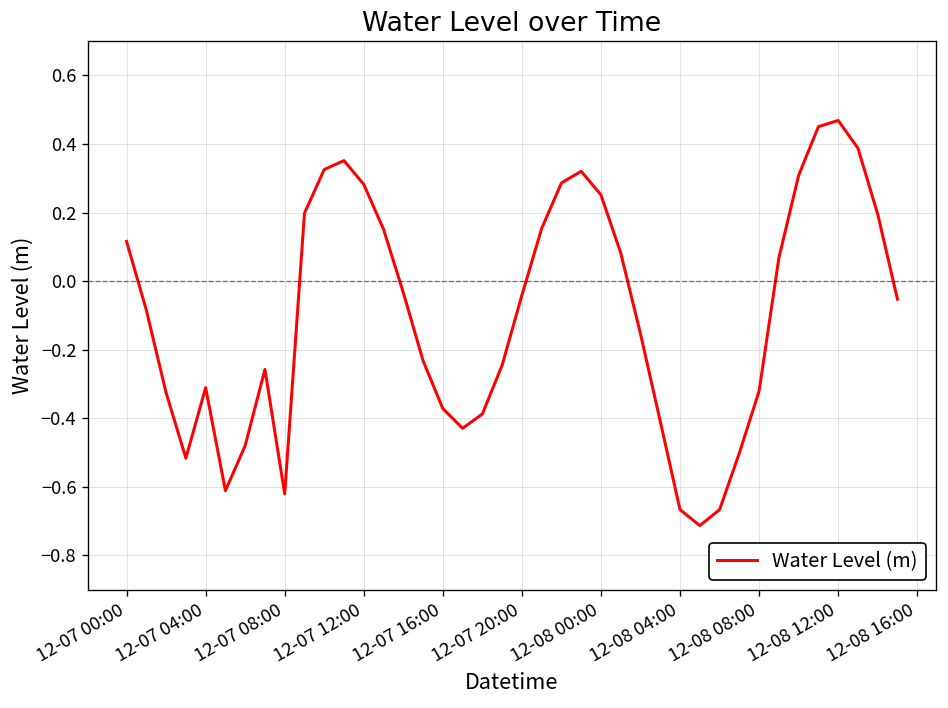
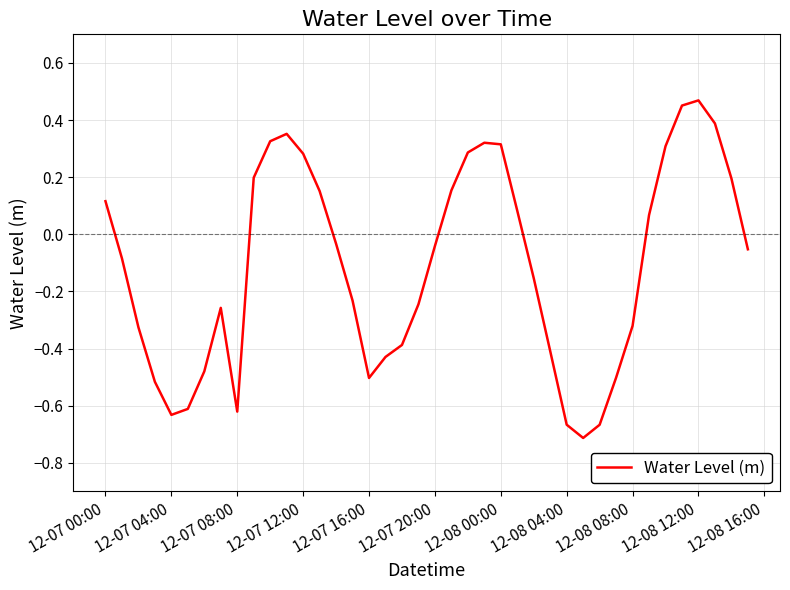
12-07 04:00: -0.31 -> -0.63
12-07 16:00: -0.37 -> -0.50
12-08 00:00: 0.25 -> 0.32
